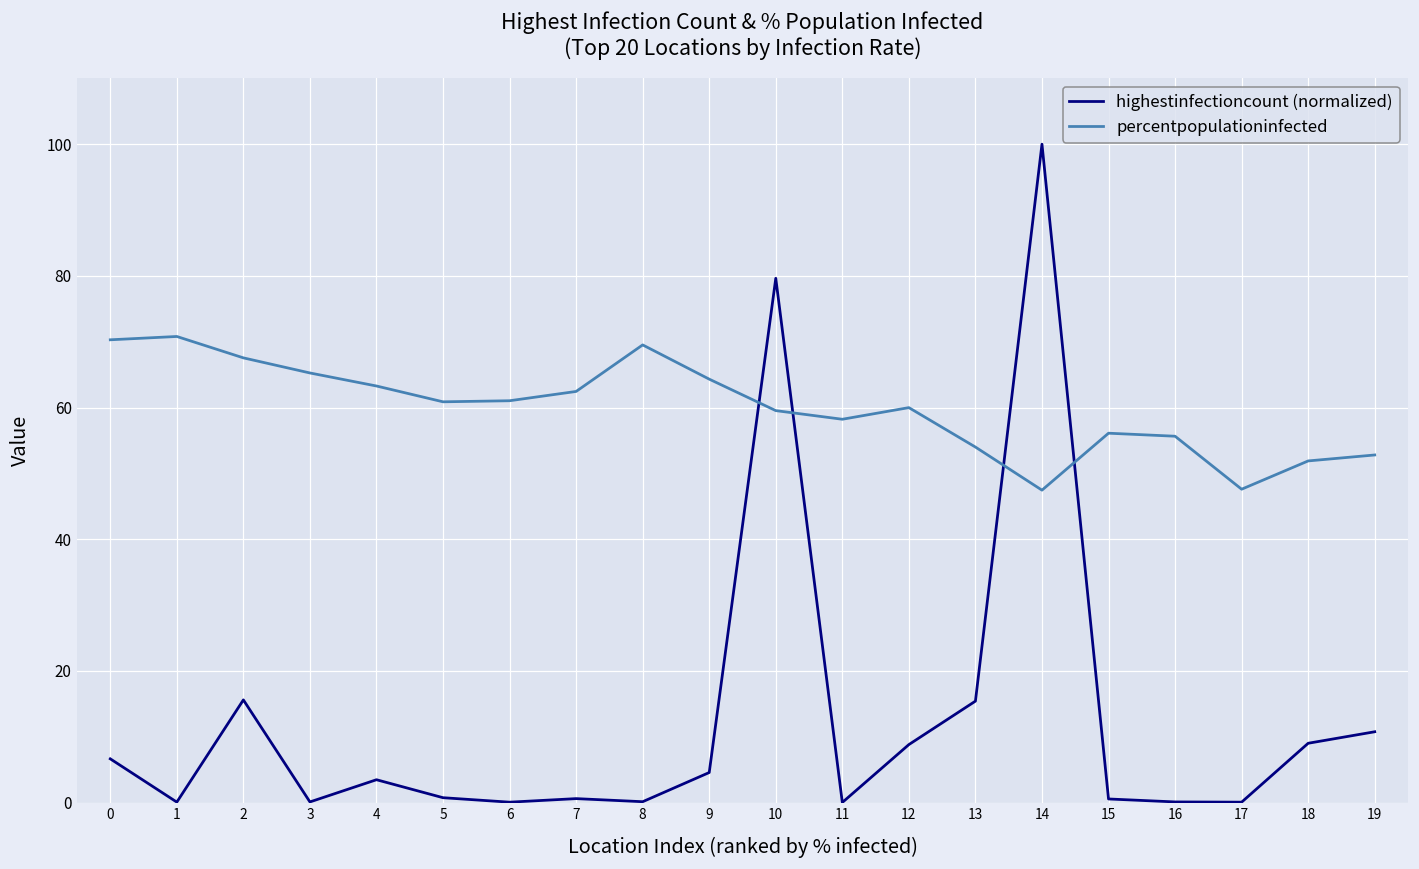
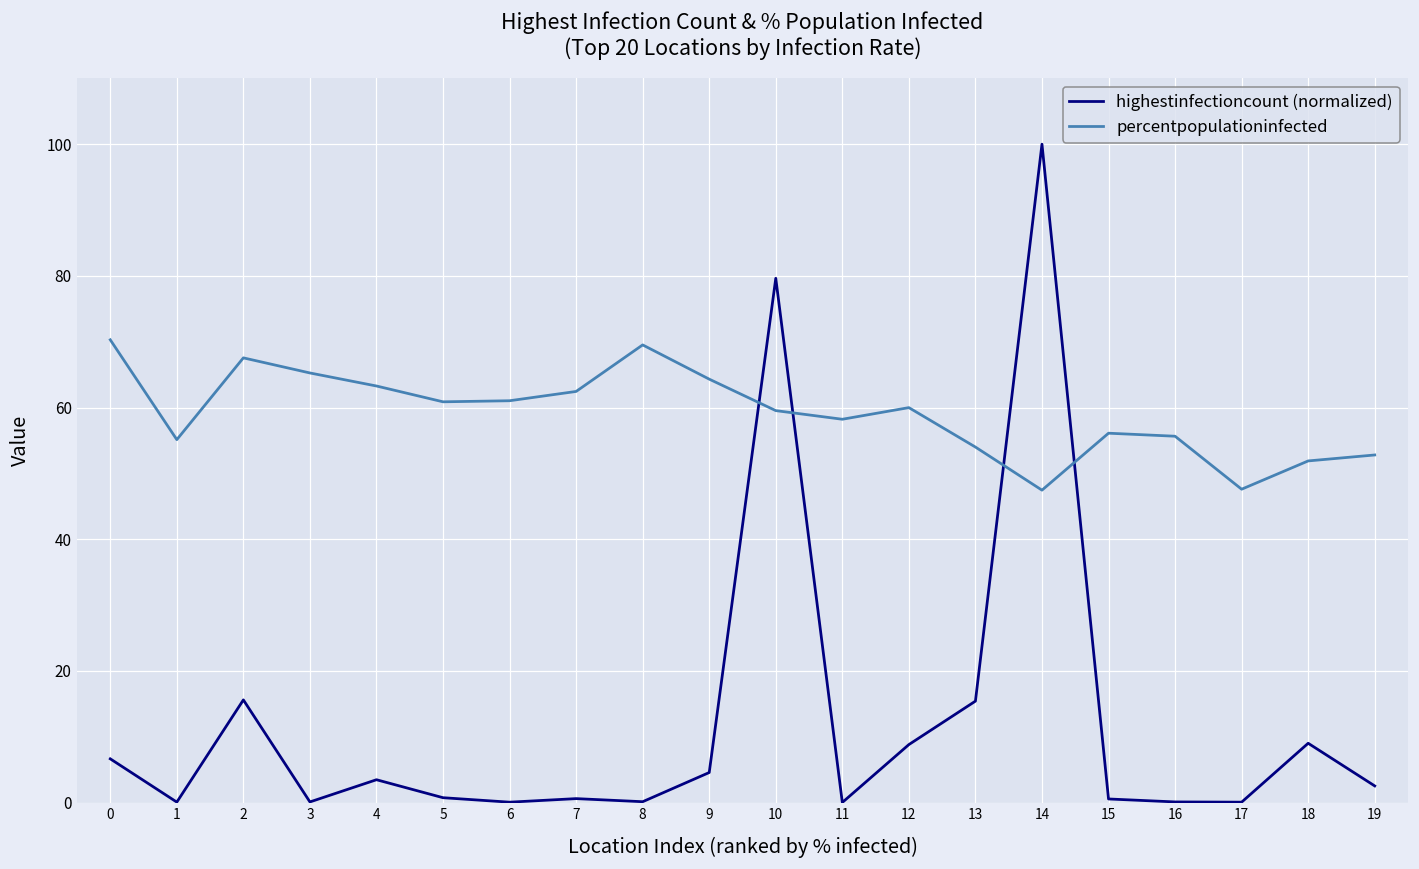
percentpopulationinfected, 1: 71 -> 55
highestinfectioncount (normalized), 19: 11 -> 3
